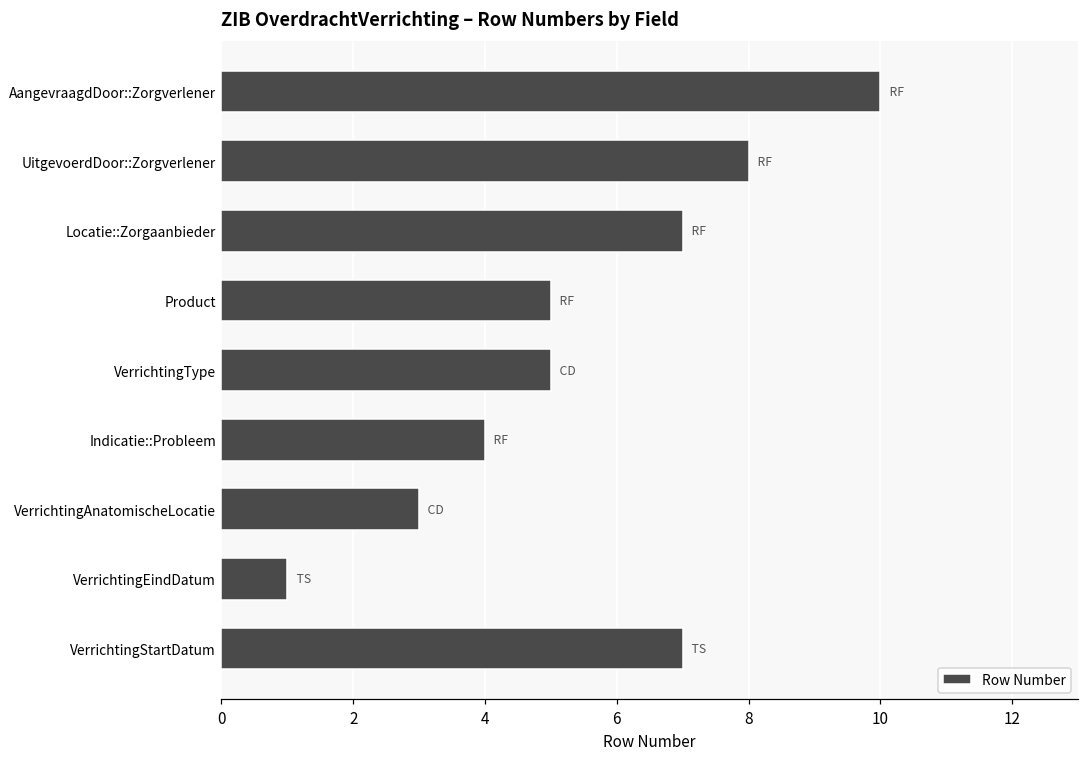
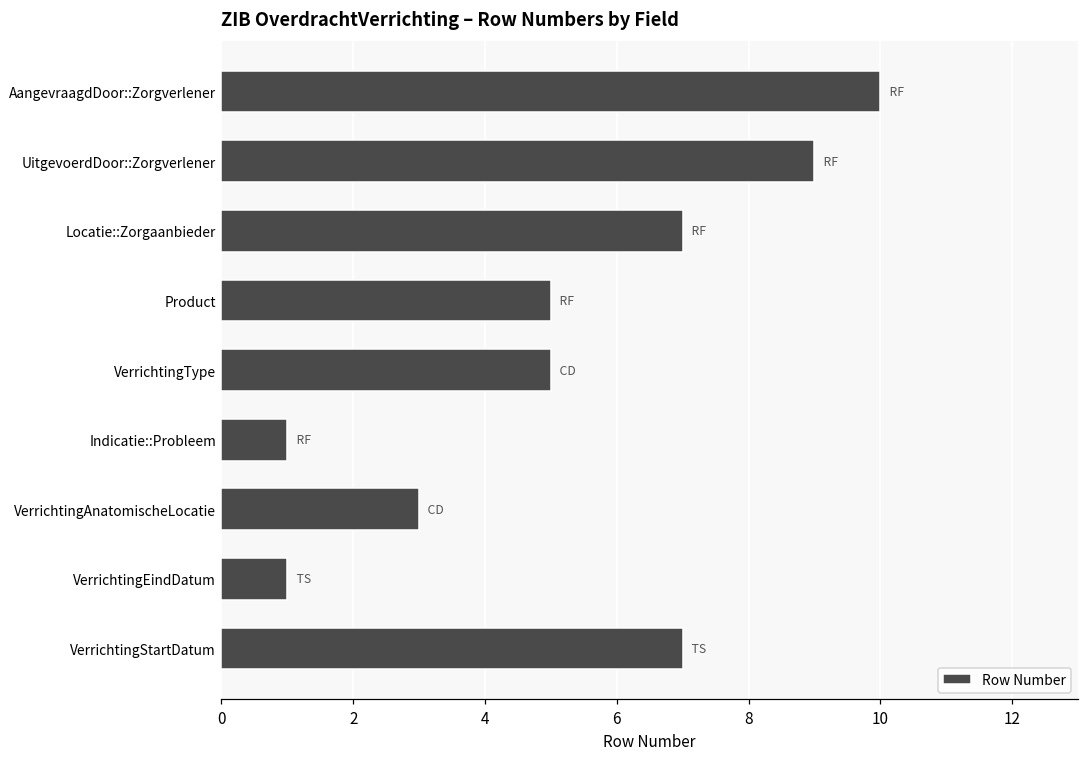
UitgevoerdDoor::Zorgverlener: 8 -> 9
Indicatie::Probleem: 4 -> 1
